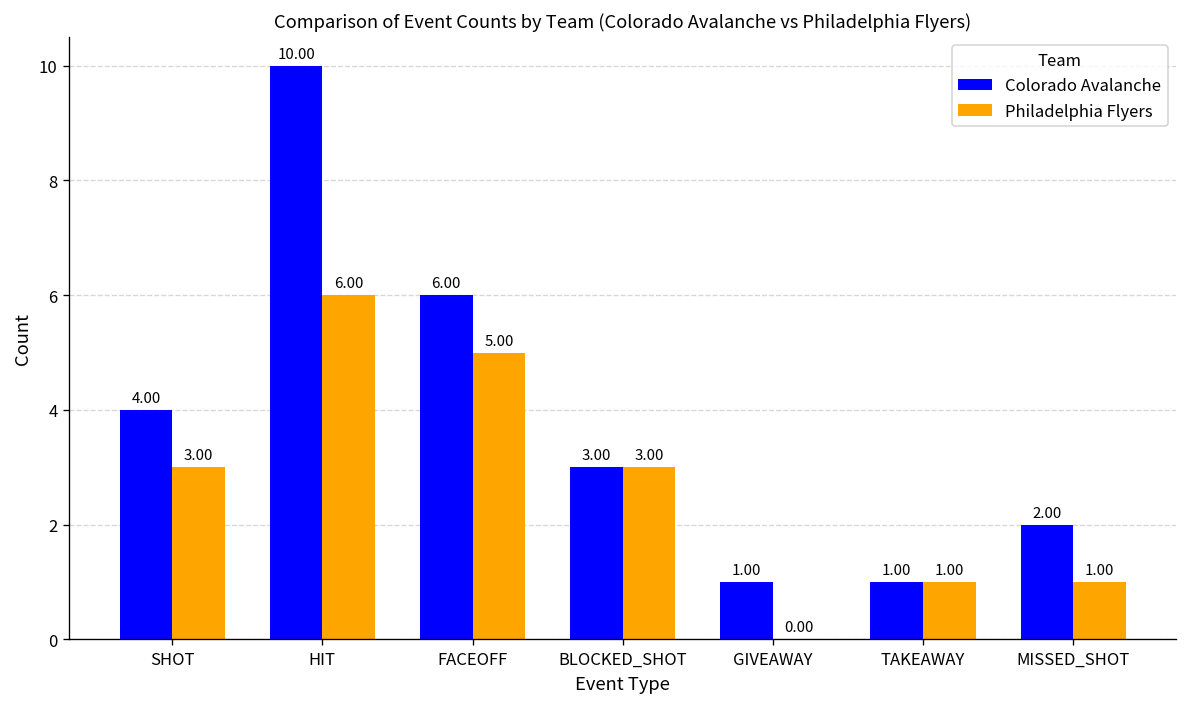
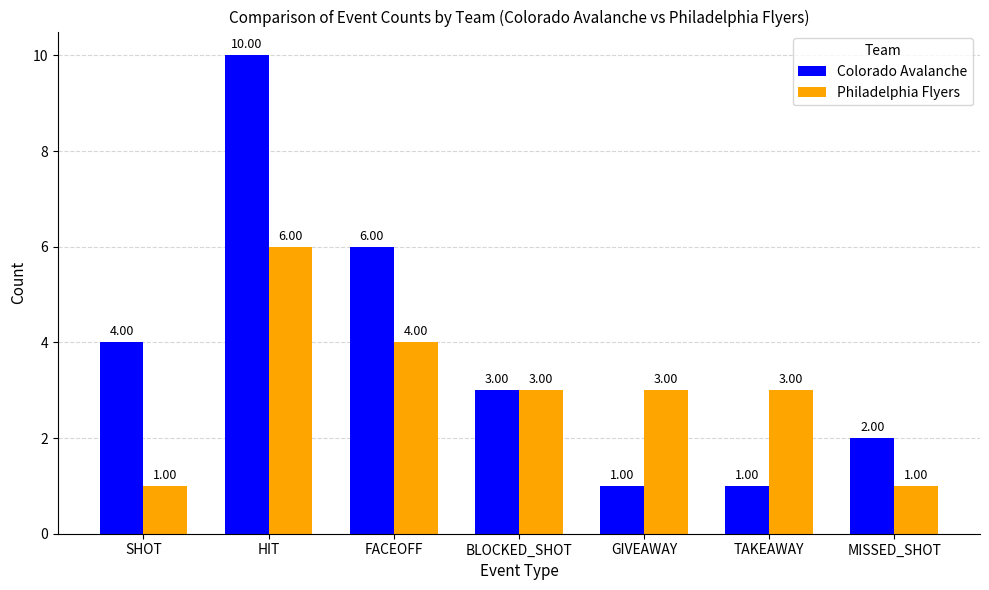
Philadelphia Flyers, SHOT: 3.00 -> 1.00
Philadelphia Flyers, FACEOFF: 5.00 -> 4.00
Philadelphia Flyers, GIVEAWAY: 0.00 -> 3.00
Philadelphia Flyers, TAKEAWAY: 1.00 -> 3.00
